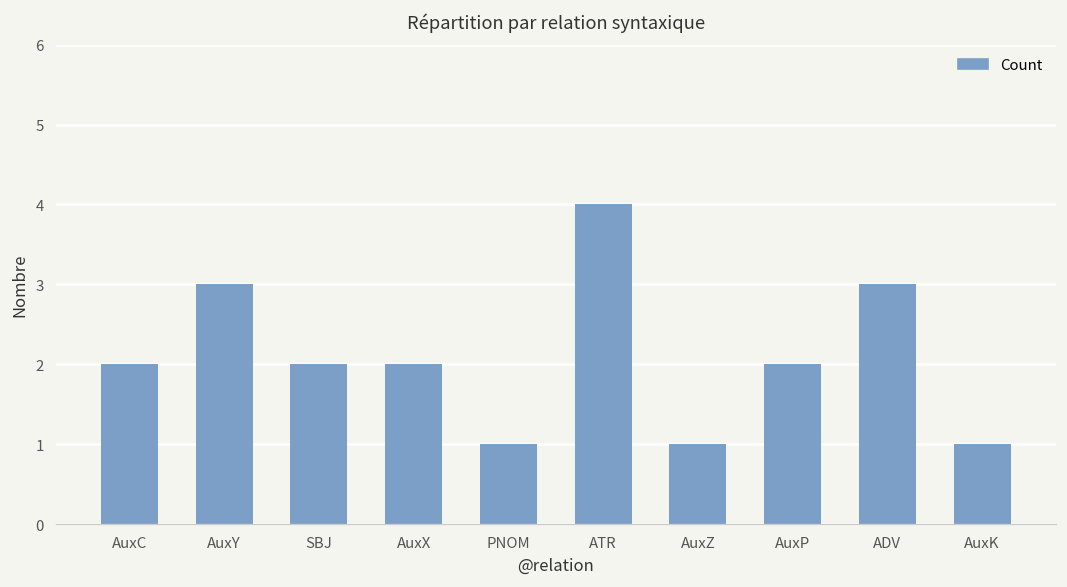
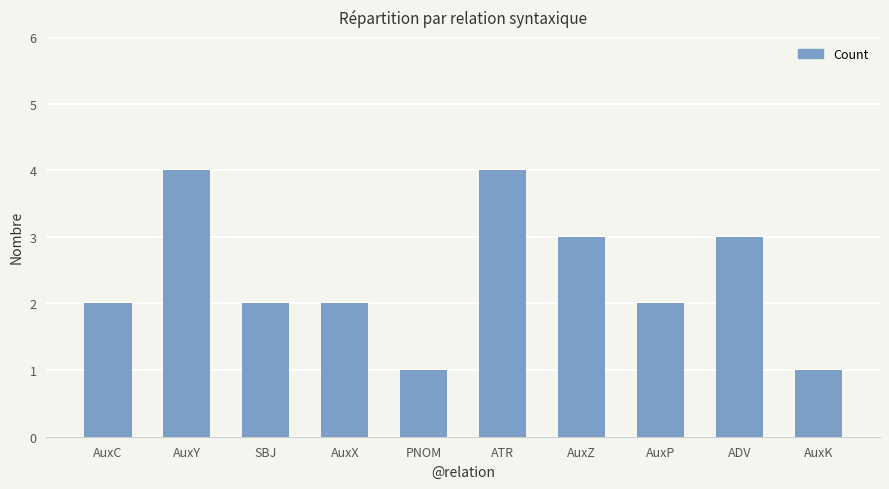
AuxY: 3 -> 4
AuxZ: 1 -> 3
